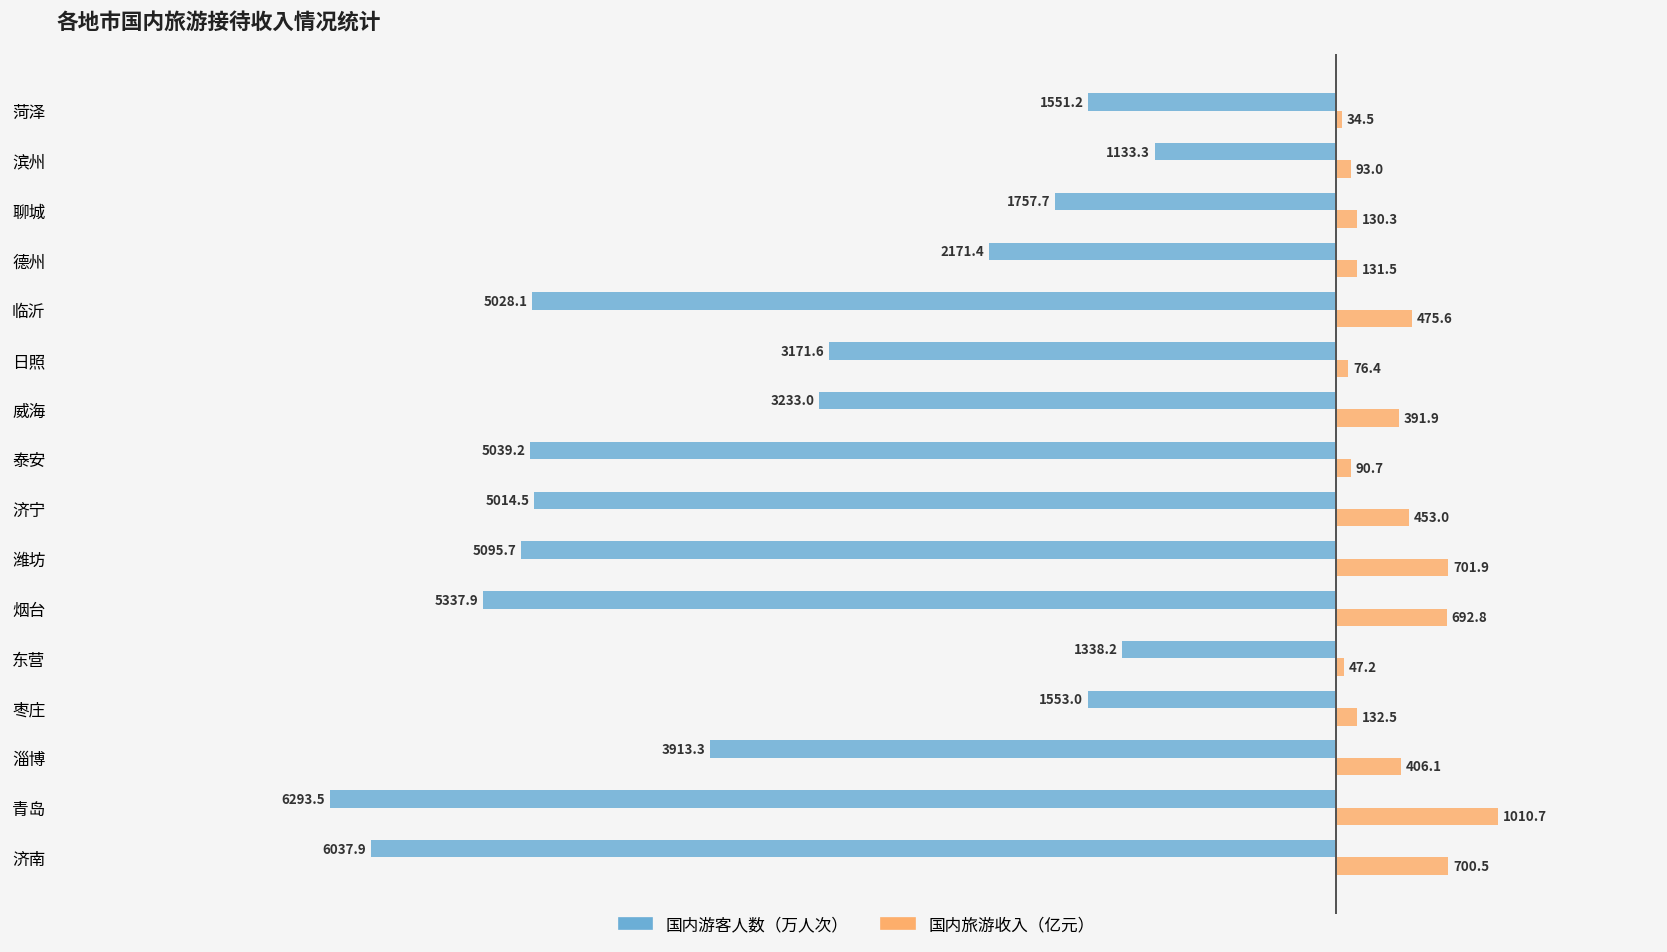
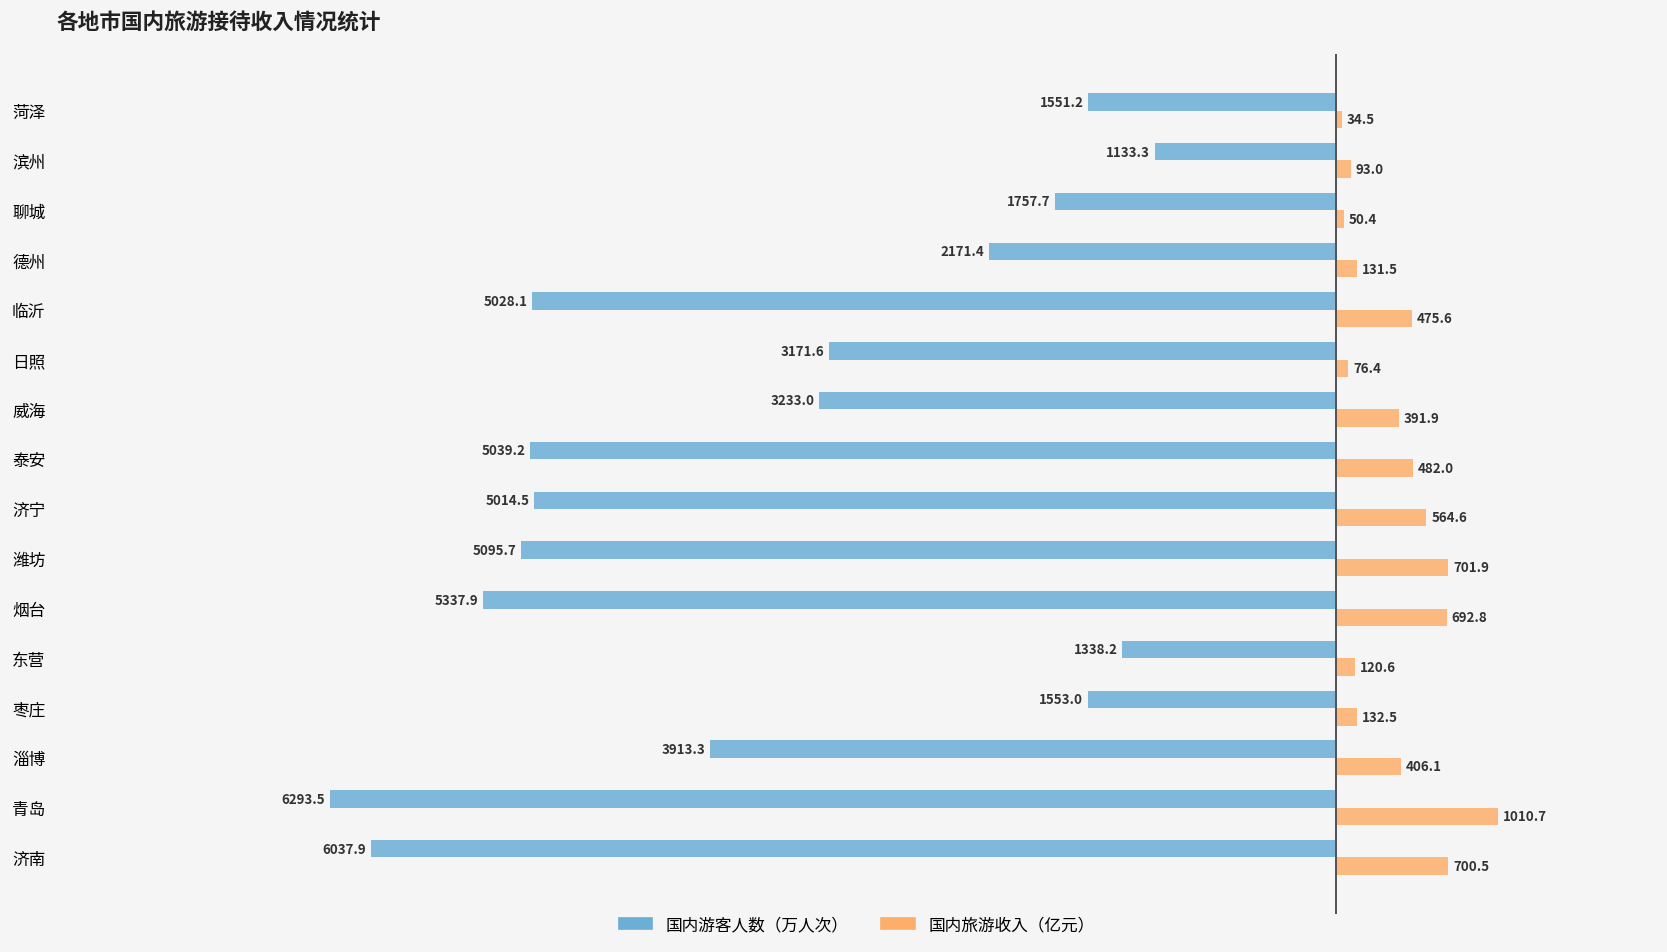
国内旅游收入（亿元）, 聊城: 130.3 -> 50.4
国内旅游收入（亿元）, 泰安: 90.7 -> 482.0
国内旅游收入（亿元）, 济宁: 453.0 -> 564.6
国内旅游收入（亿元）, 东营: 47.2 -> 120.6
